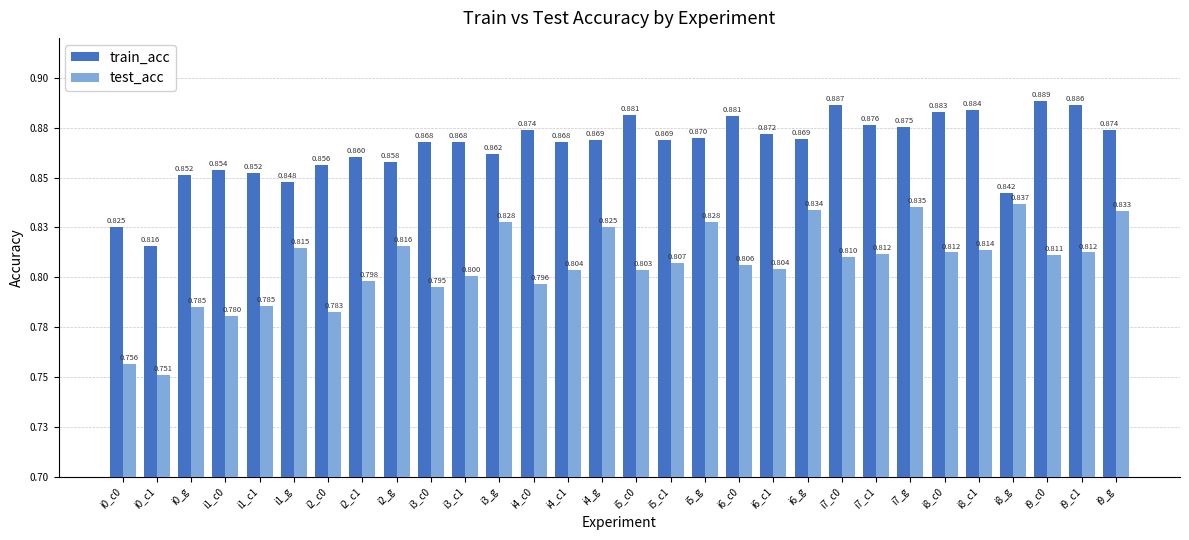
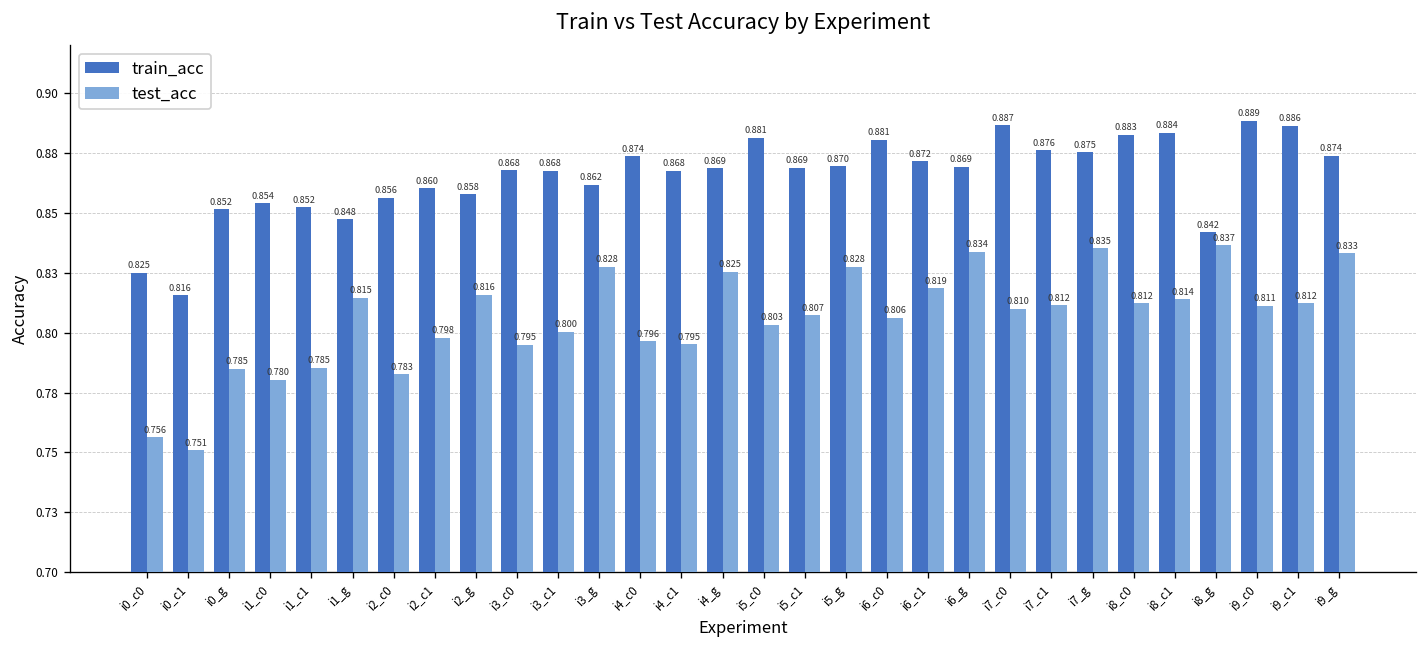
test_acc, i4_c1: 0.804 -> 0.795
test_acc, i6_c1: 0.804 -> 0.819
